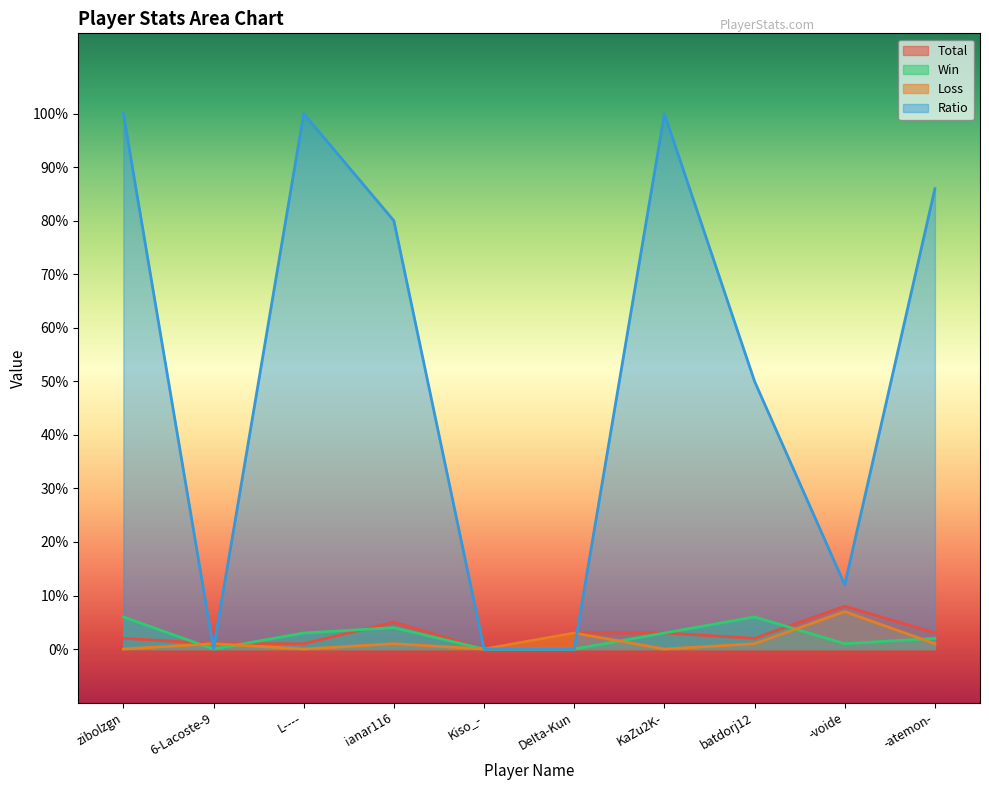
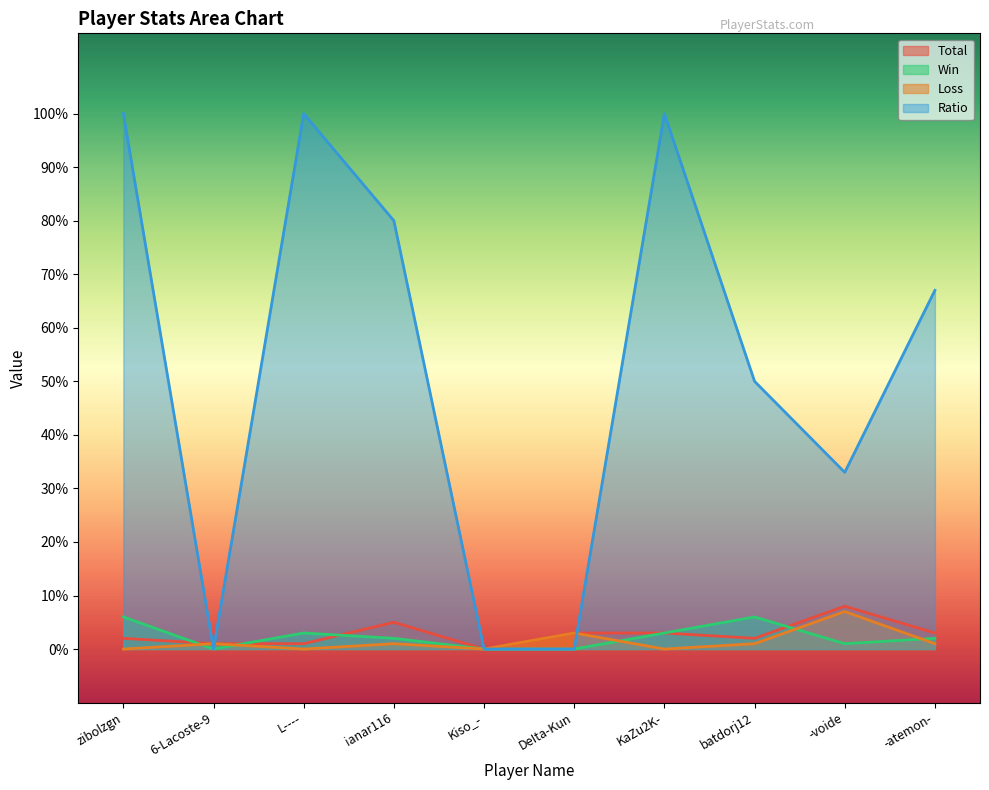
Win, ianar116: 4% -> 2%
Ratio, -voide: 12% -> 33%
Ratio, -atemon-: 86% -> 67%
